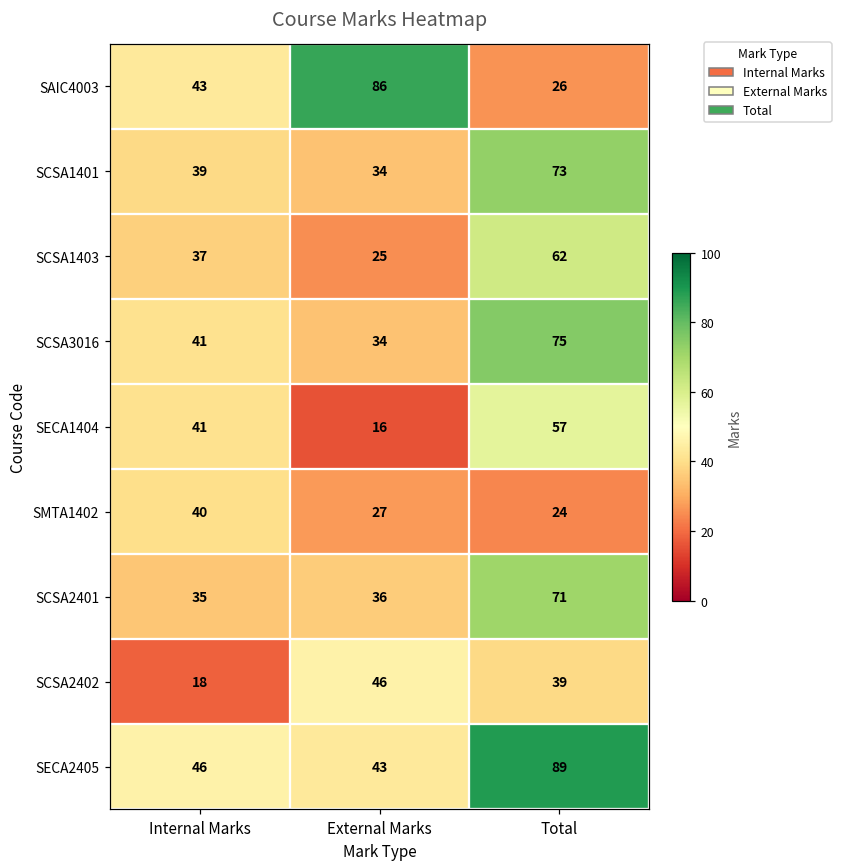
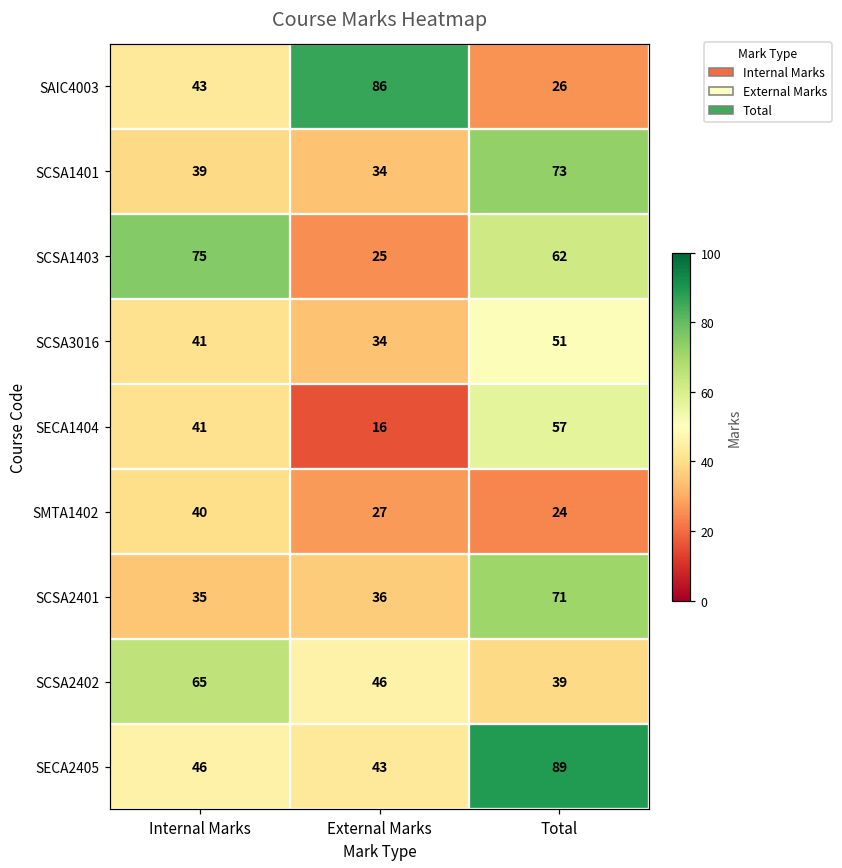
SCSA1403, Internal Marks: 37 -> 75
SCSA3016, Total: 75 -> 51
SCSA2402, Internal Marks: 18 -> 65
